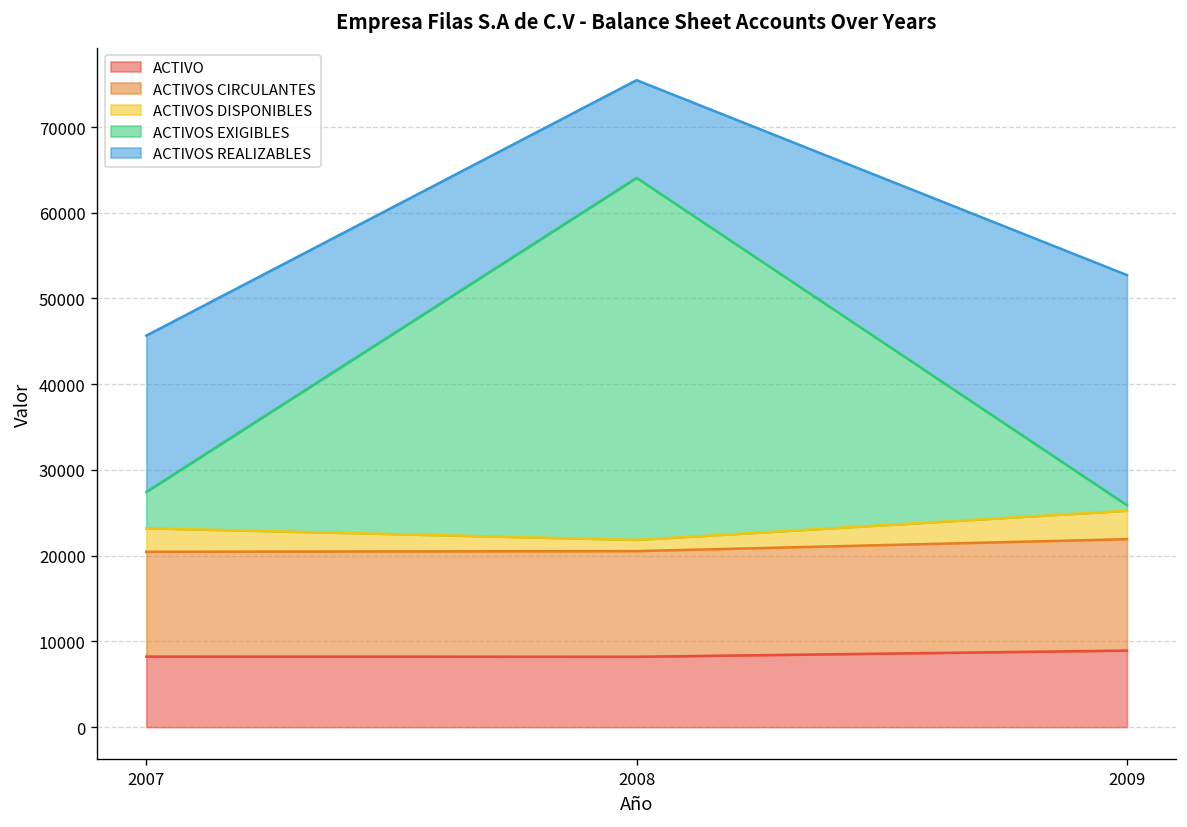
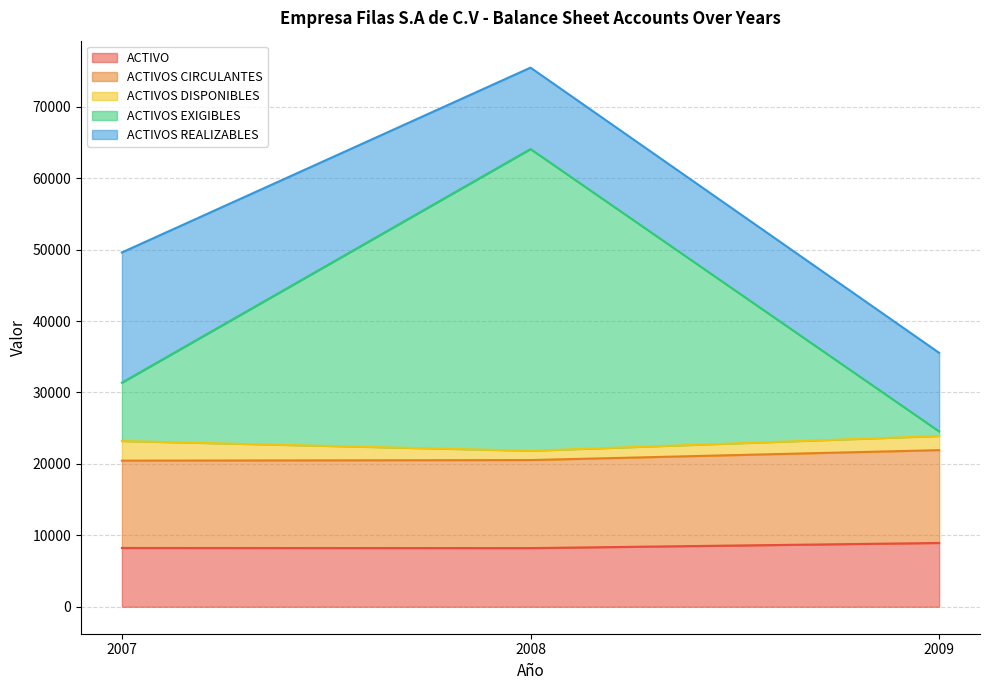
ACTIVOS EXIGIBLES, 2007: 4000 -> 8000
ACTIVOS DISPONIBLES, 2009: 3000 -> 2000
ACTIVOS REALIZABLES, 2009: 27000 -> 11000
